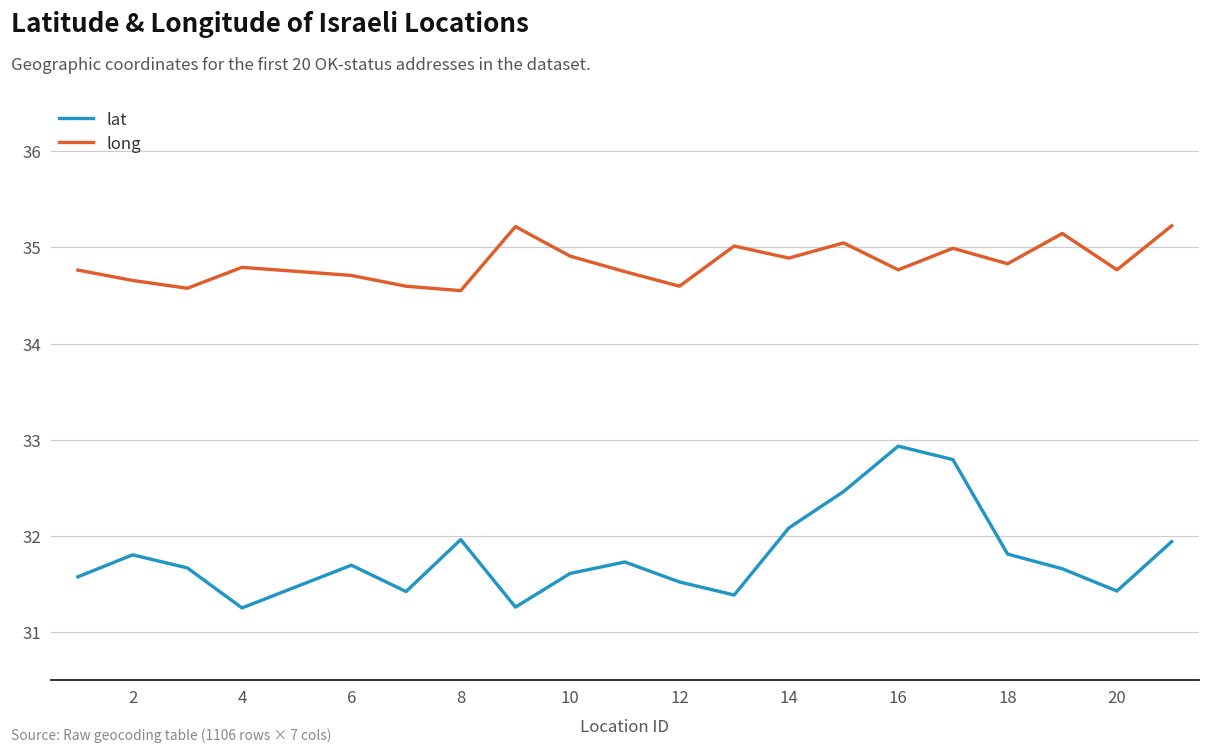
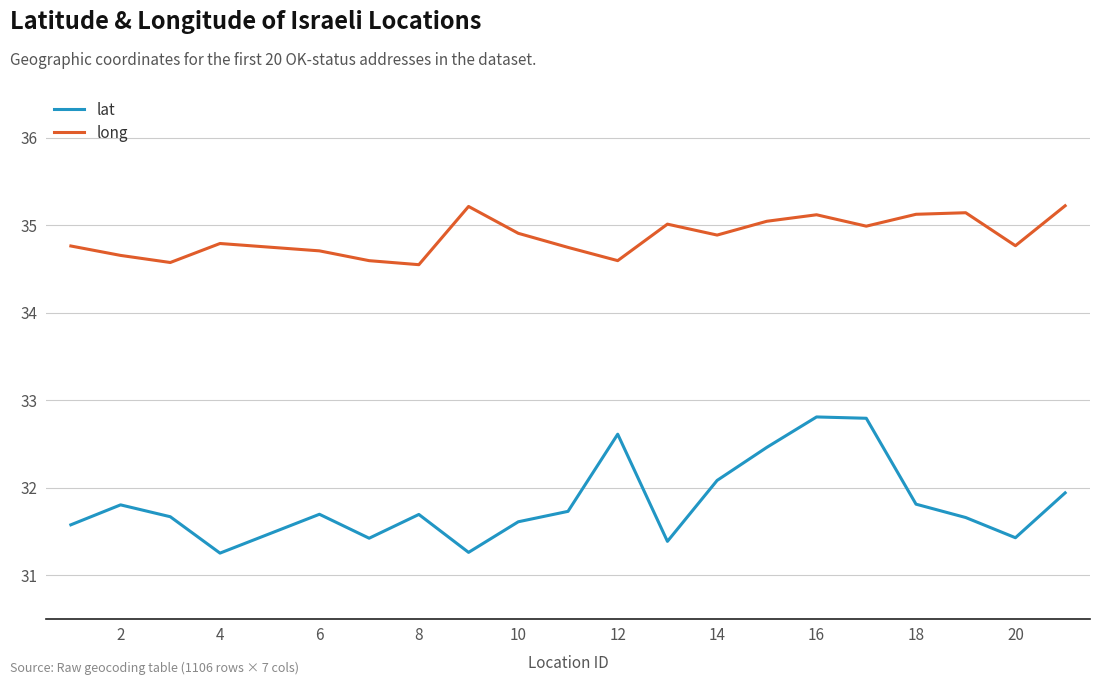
lat, 8: 32.0 -> 31.7
lat, 12: 31.5 -> 32.6
lat, 16: 32.9 -> 32.8
long, 16: 34.8 -> 35.1
long, 18: 34.8 -> 35.1
